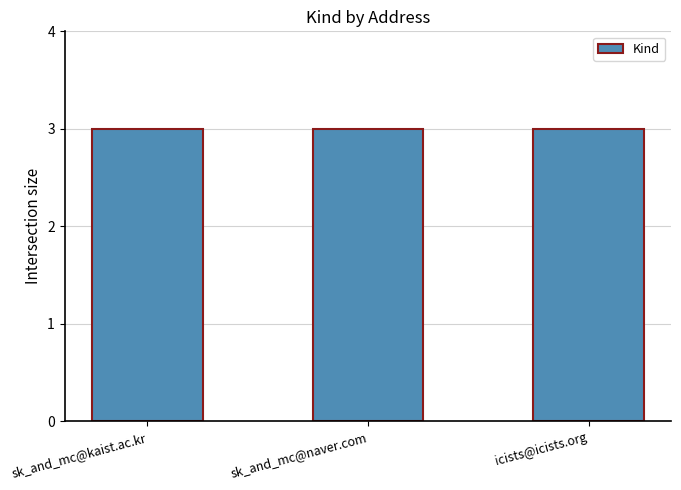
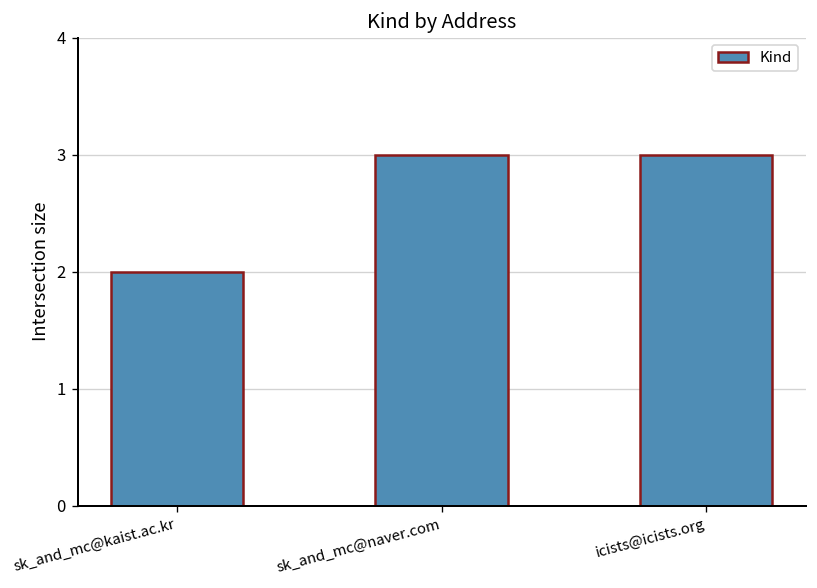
sk_and_mc@kaist.ac.kr: 3 -> 2
